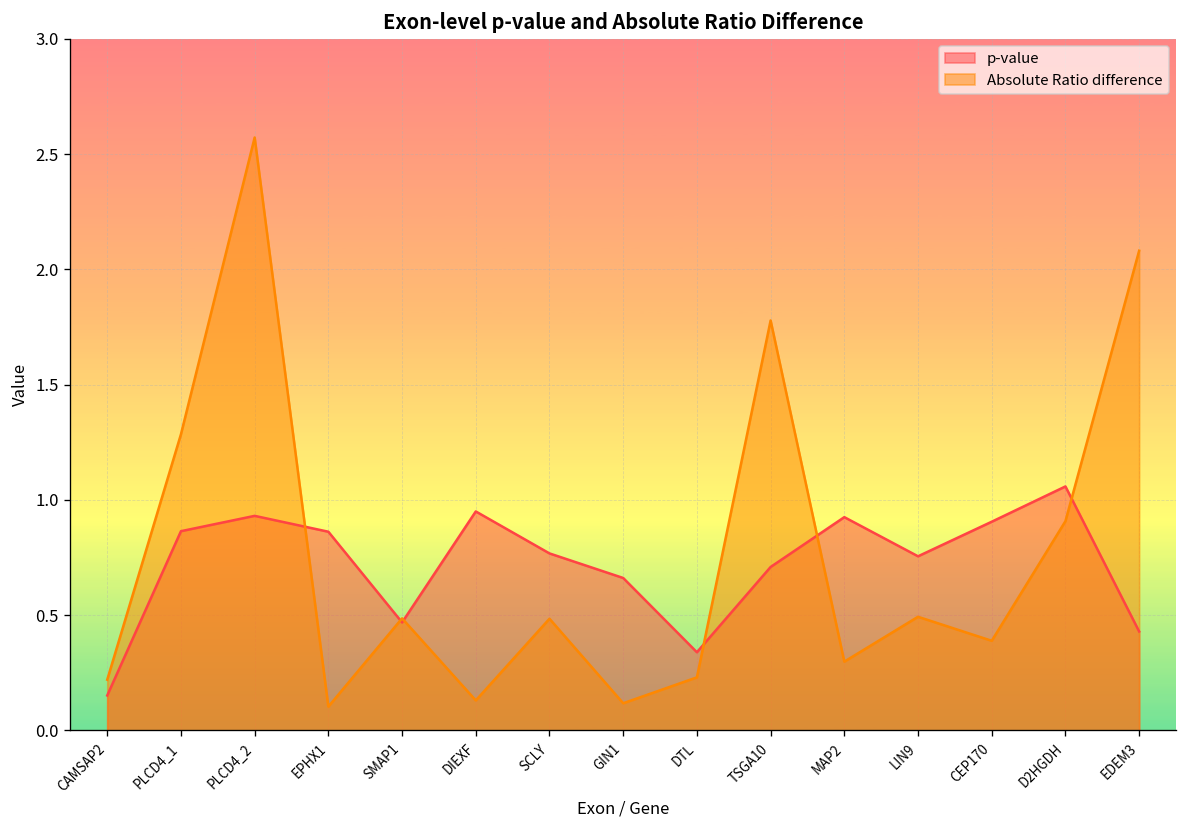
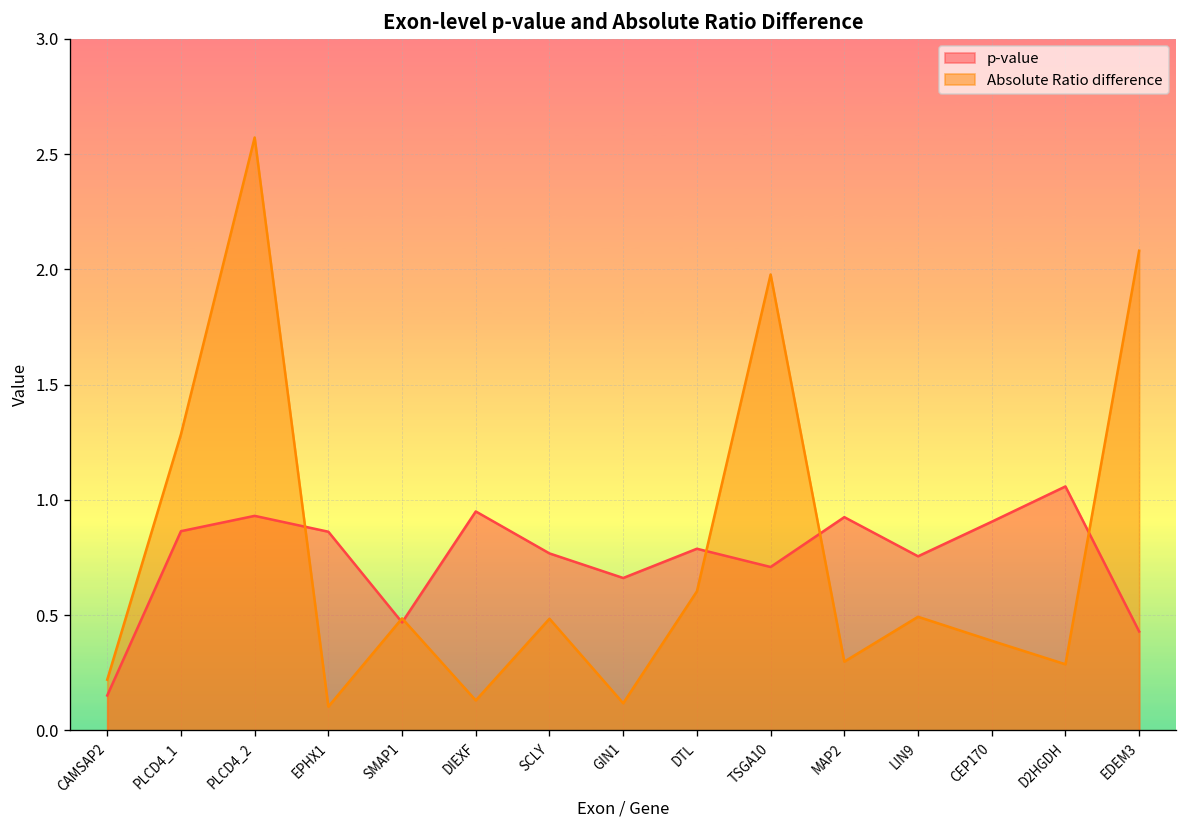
p-value, DTL: 0.34 -> 0.79
Absolute Ratio difference, DTL: 0.23 -> 0.60
Absolute Ratio difference, TSGA10: 1.78 -> 1.98
Absolute Ratio difference, D2HGDH: 0.91 -> 0.29
